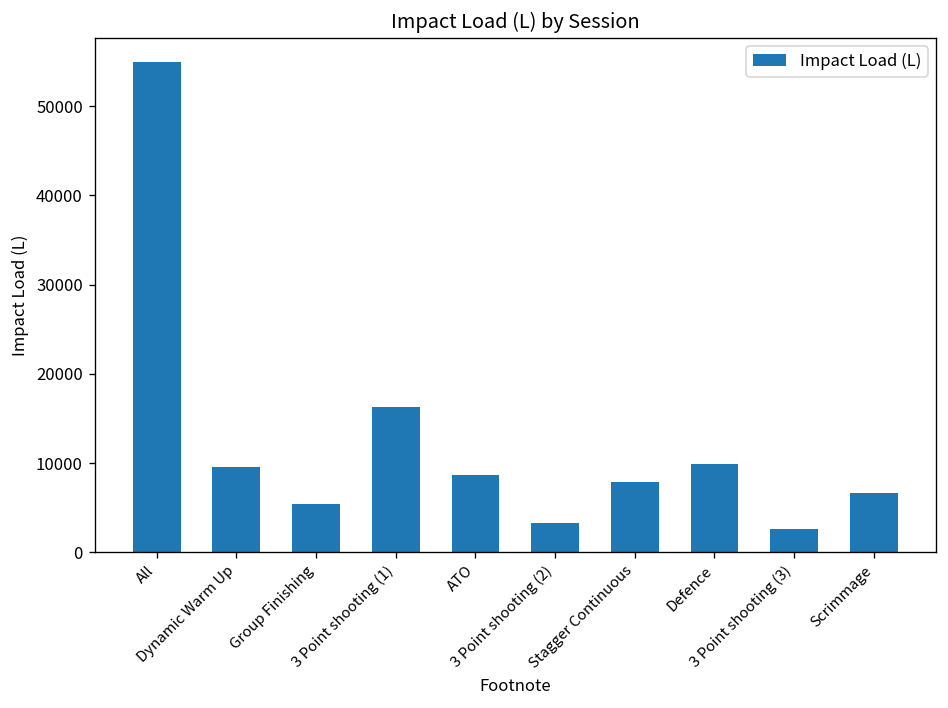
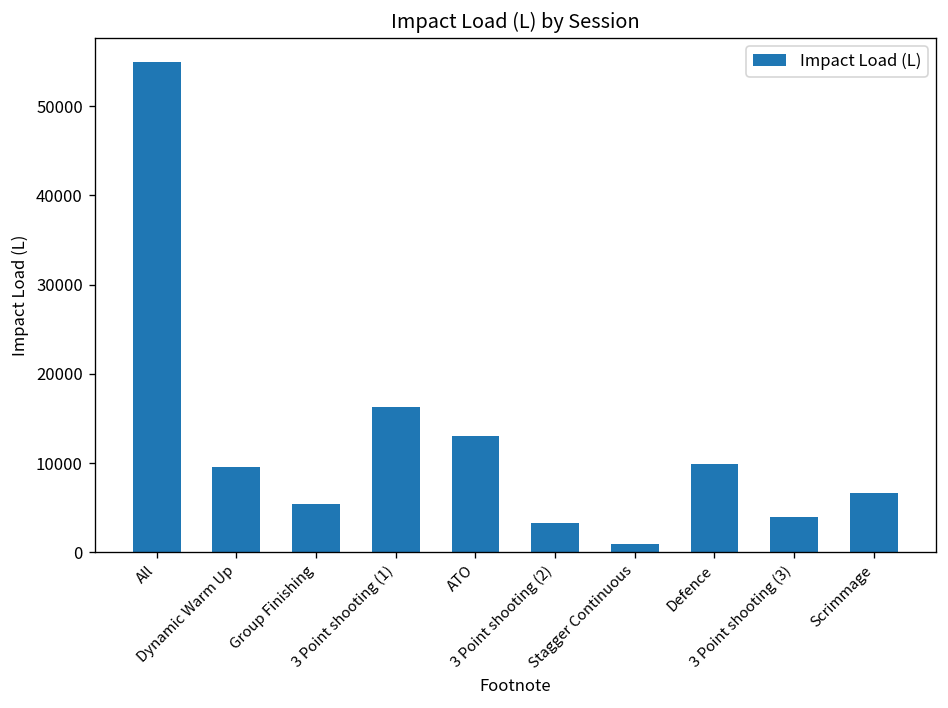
ATO: 9000 -> 13000
Stagger Continuous: 8000 -> 1000
3 Point shooting (3): 3000 -> 4000
